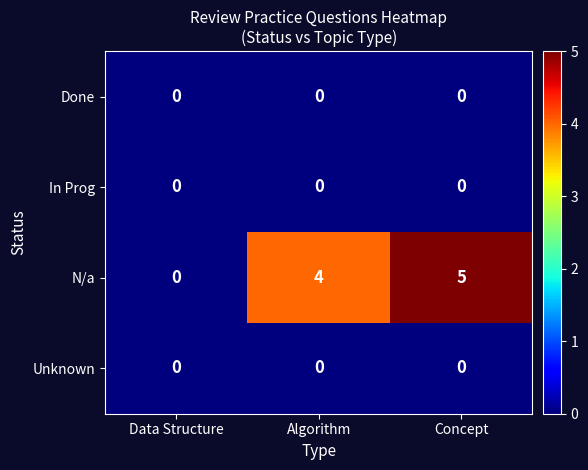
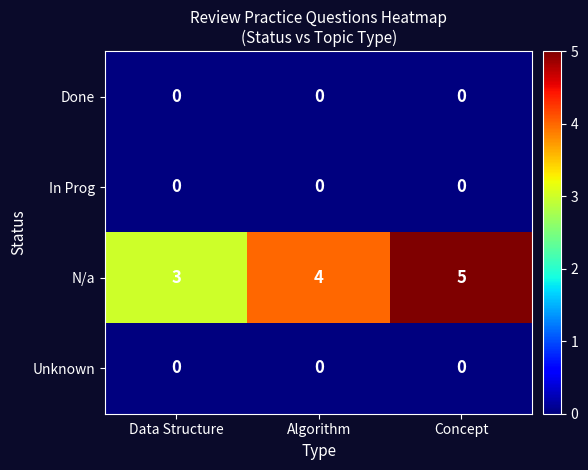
N/a, Data Structure: 0 -> 3
